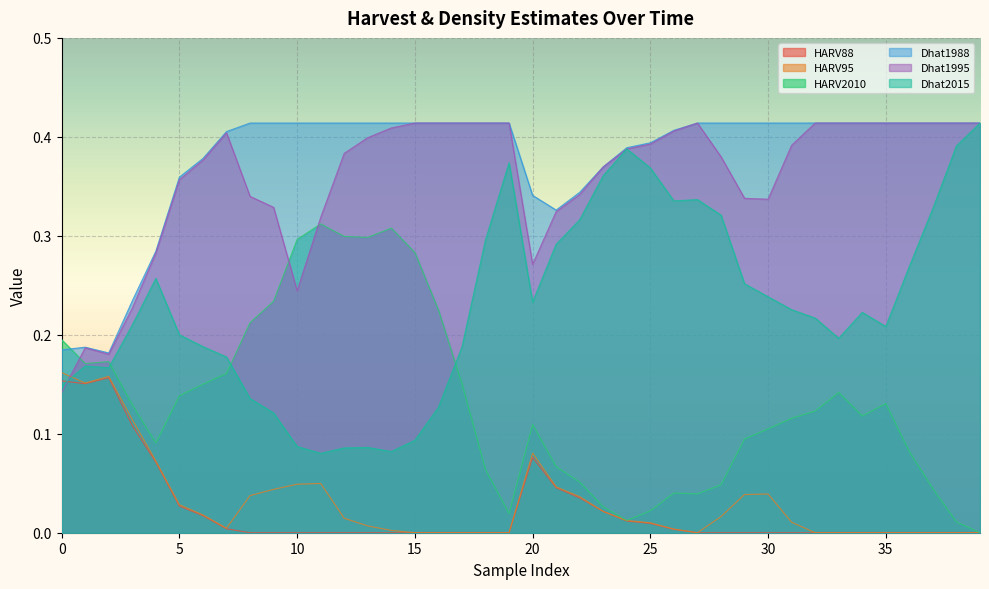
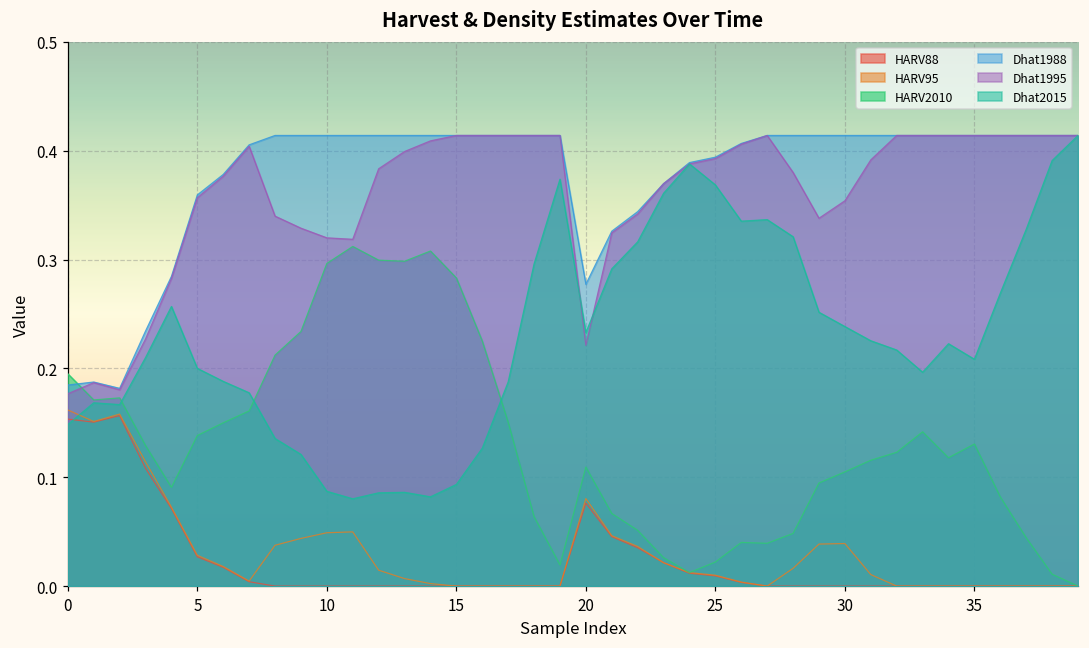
Dhat1995, 0: 0.14 -> 0.18
Dhat1995, 10: 0.24 -> 0.32
Dhat1988, 20: 0.34 -> 0.28
Dhat1995, 20: 0.27 -> 0.22
Dhat1995, 30: 0.34 -> 0.35
